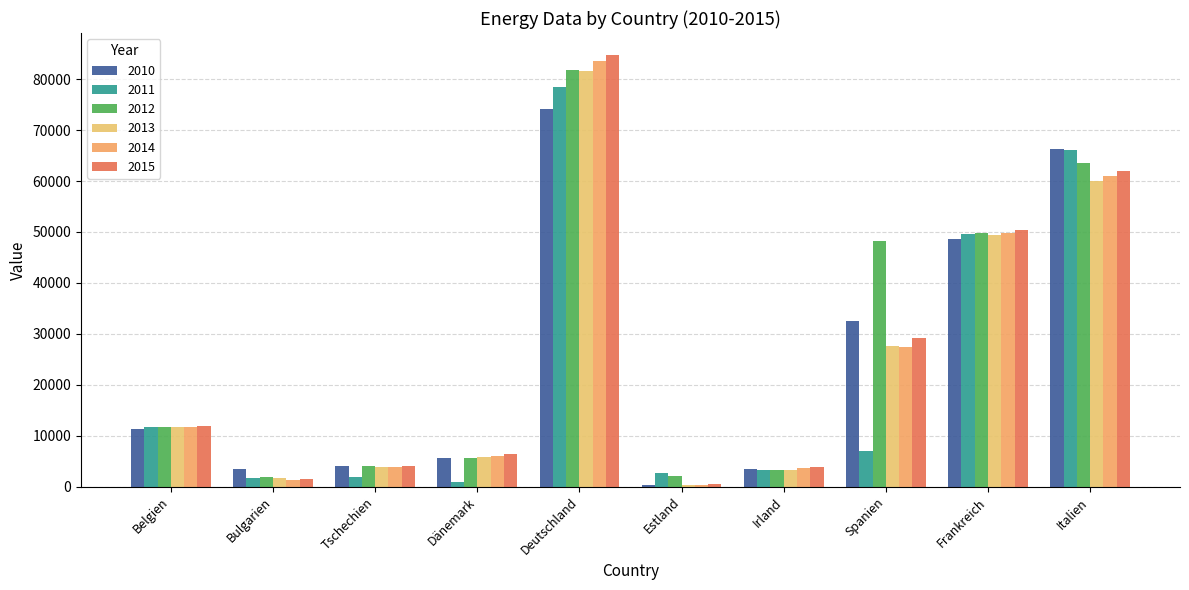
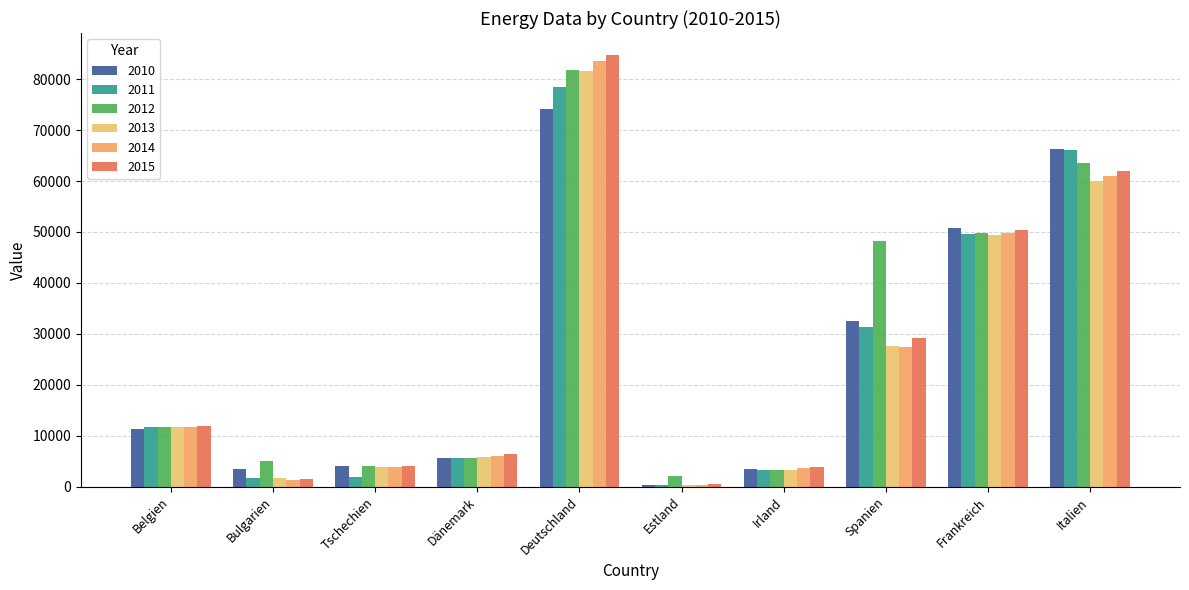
2012, Bulgarien: 2000 -> 5000
2011, Dänemark: 1000 -> 6000
2011, Estland: 3000 -> 0
2011, Spanien: 7000 -> 31000
2010, Frankreich: 49000 -> 51000
